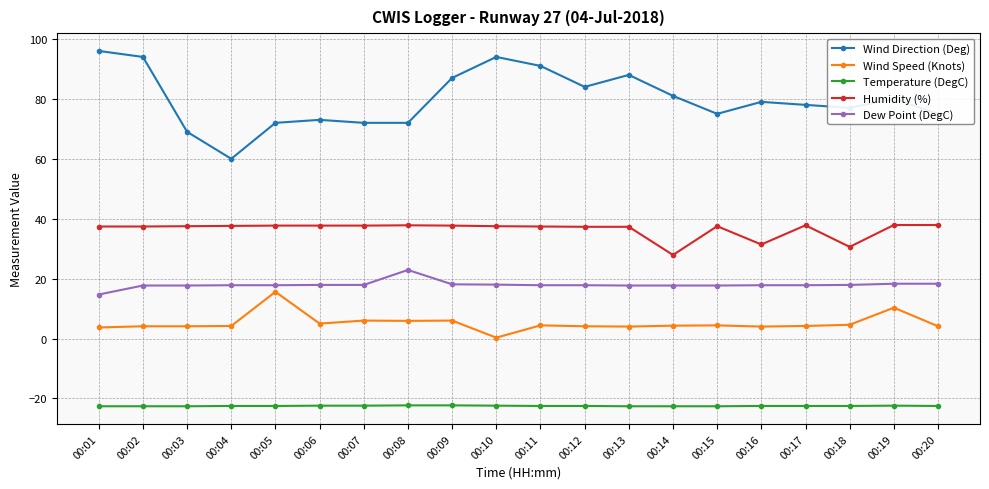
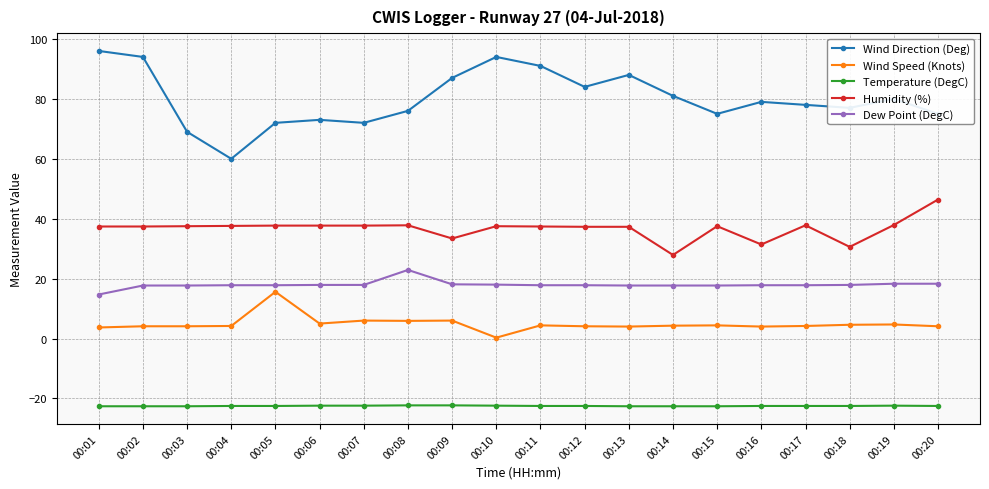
Wind Direction (Deg), 00:08: 72 -> 76
Humidity (%), 00:09: 38 -> 33
Wind Speed (Knots), 00:19: 10 -> 5
Humidity (%), 00:20: 38 -> 46
